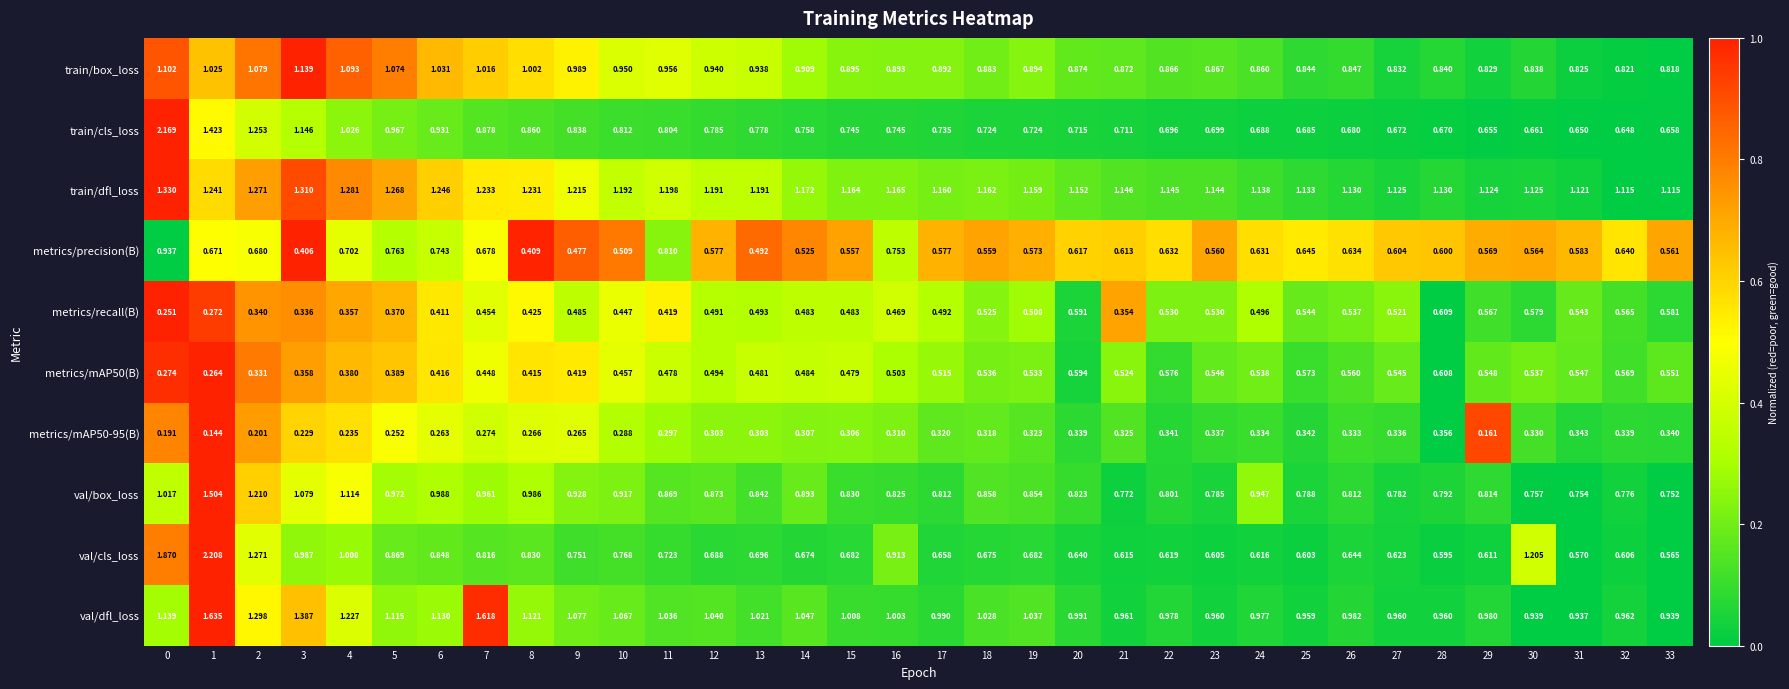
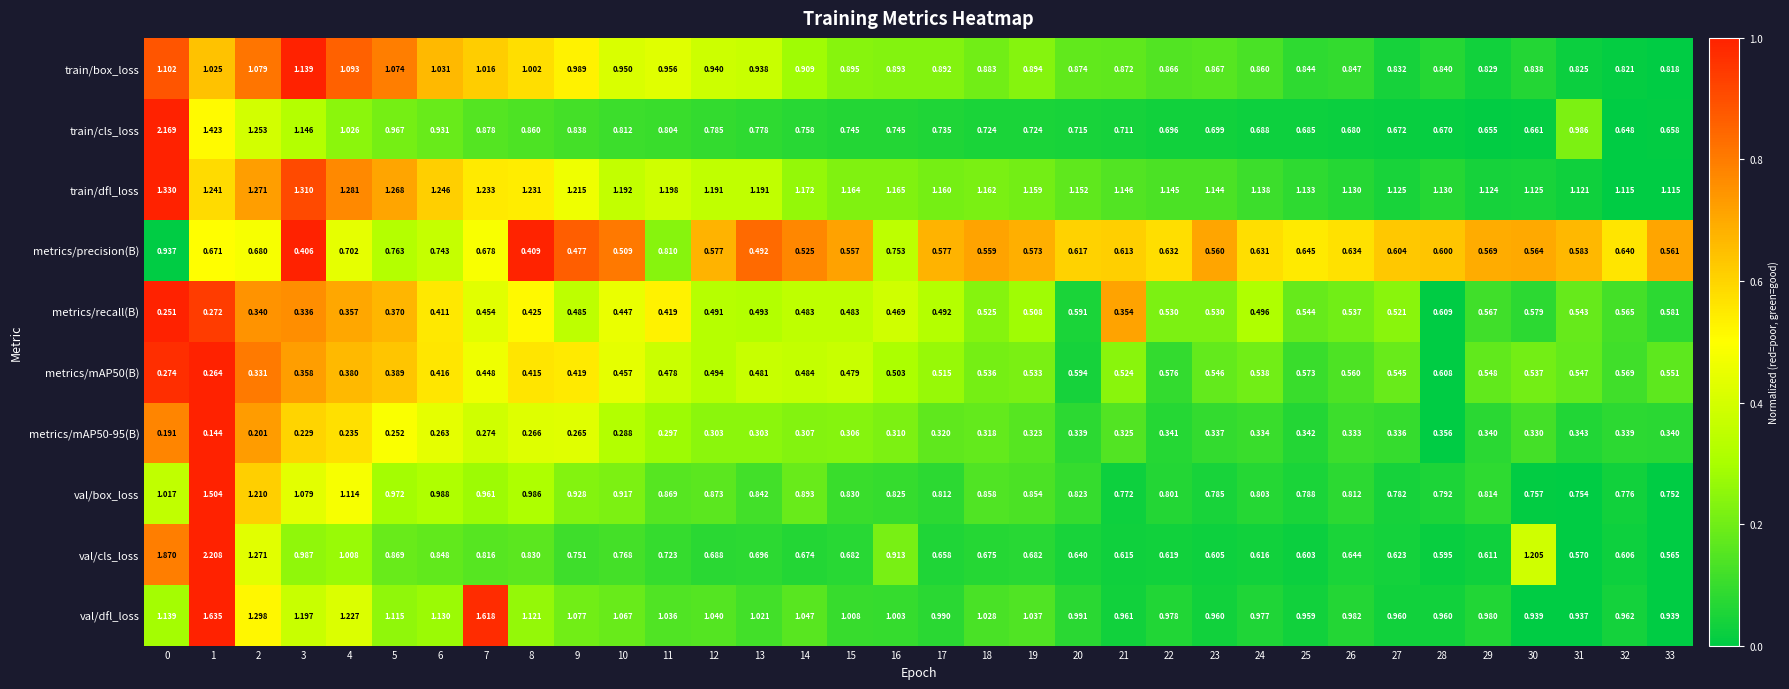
train/cls_loss, 31: 0.650 -> 0.986
metrics/mAP50-95(B), 29: 0.161 -> 0.340
val/box_loss, 24: 0.947 -> 0.803
val/dfl_loss, 3: 1.387 -> 1.197
